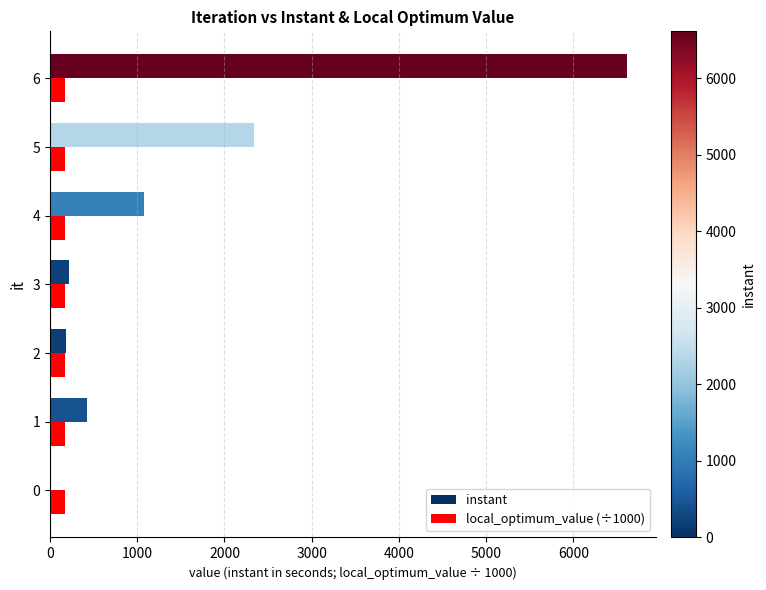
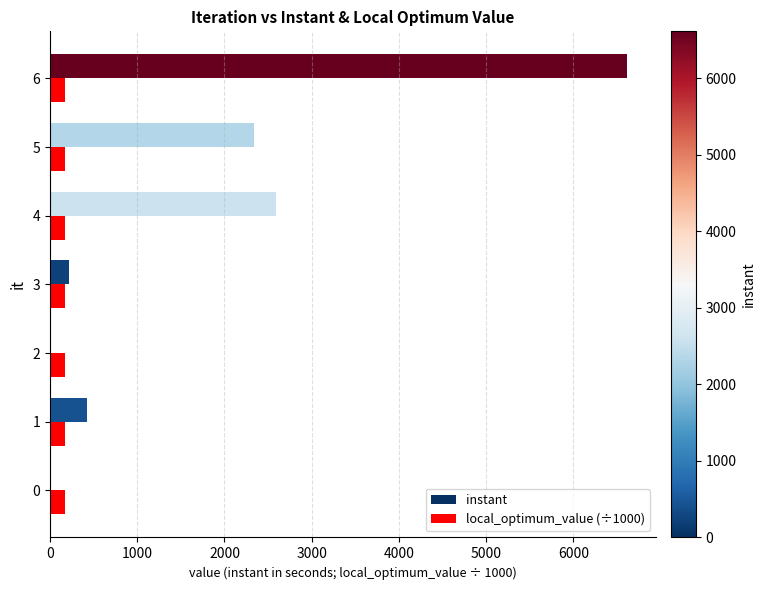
instant, 4: 1100 -> 2600
instant, 2: 200 -> 0
